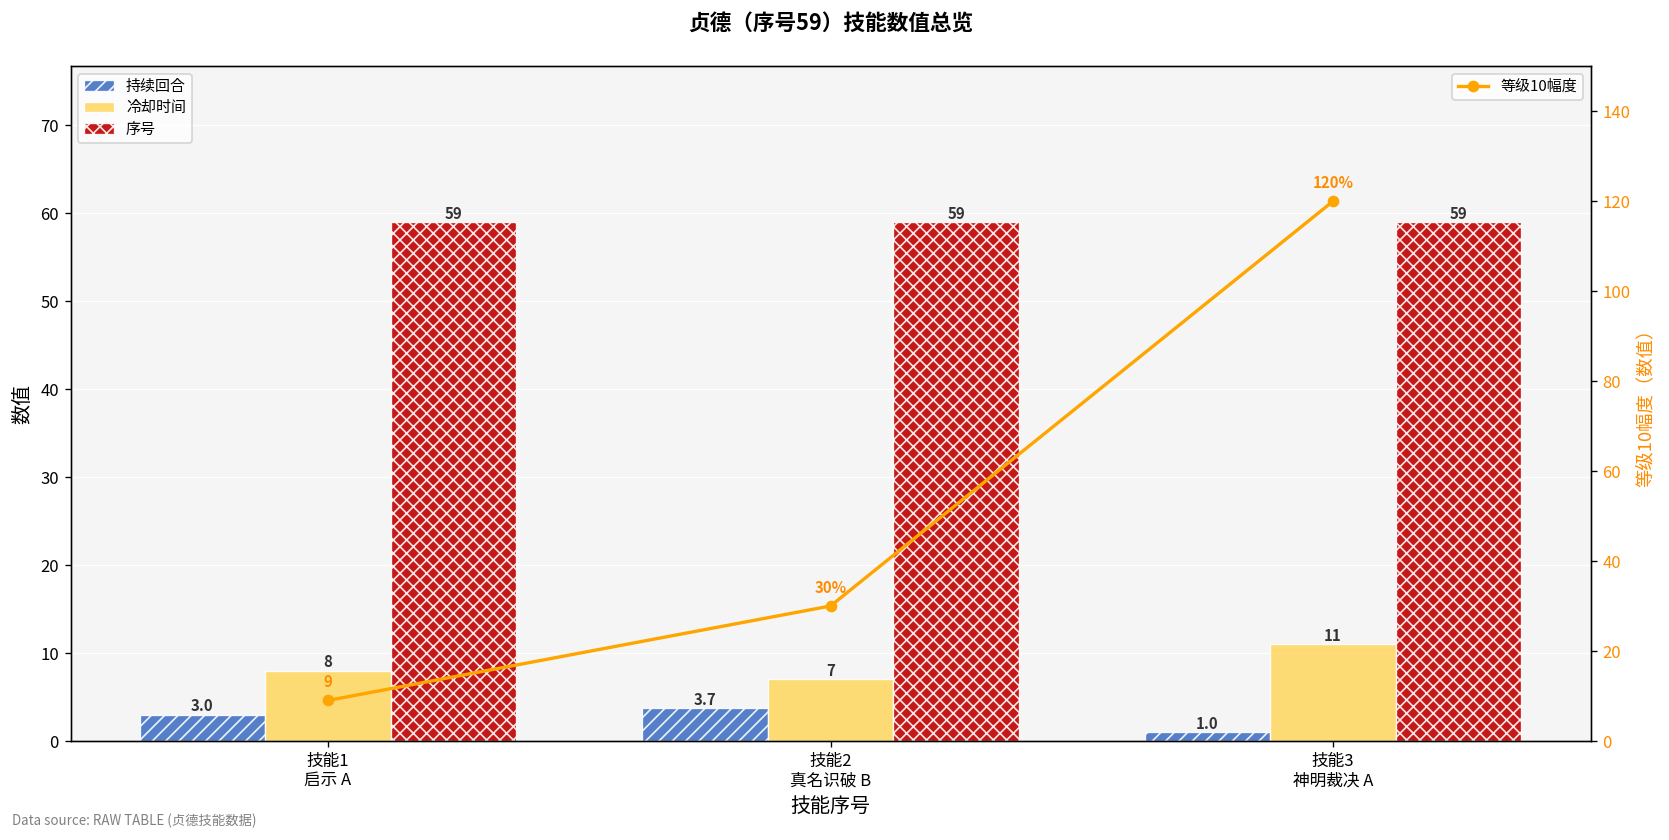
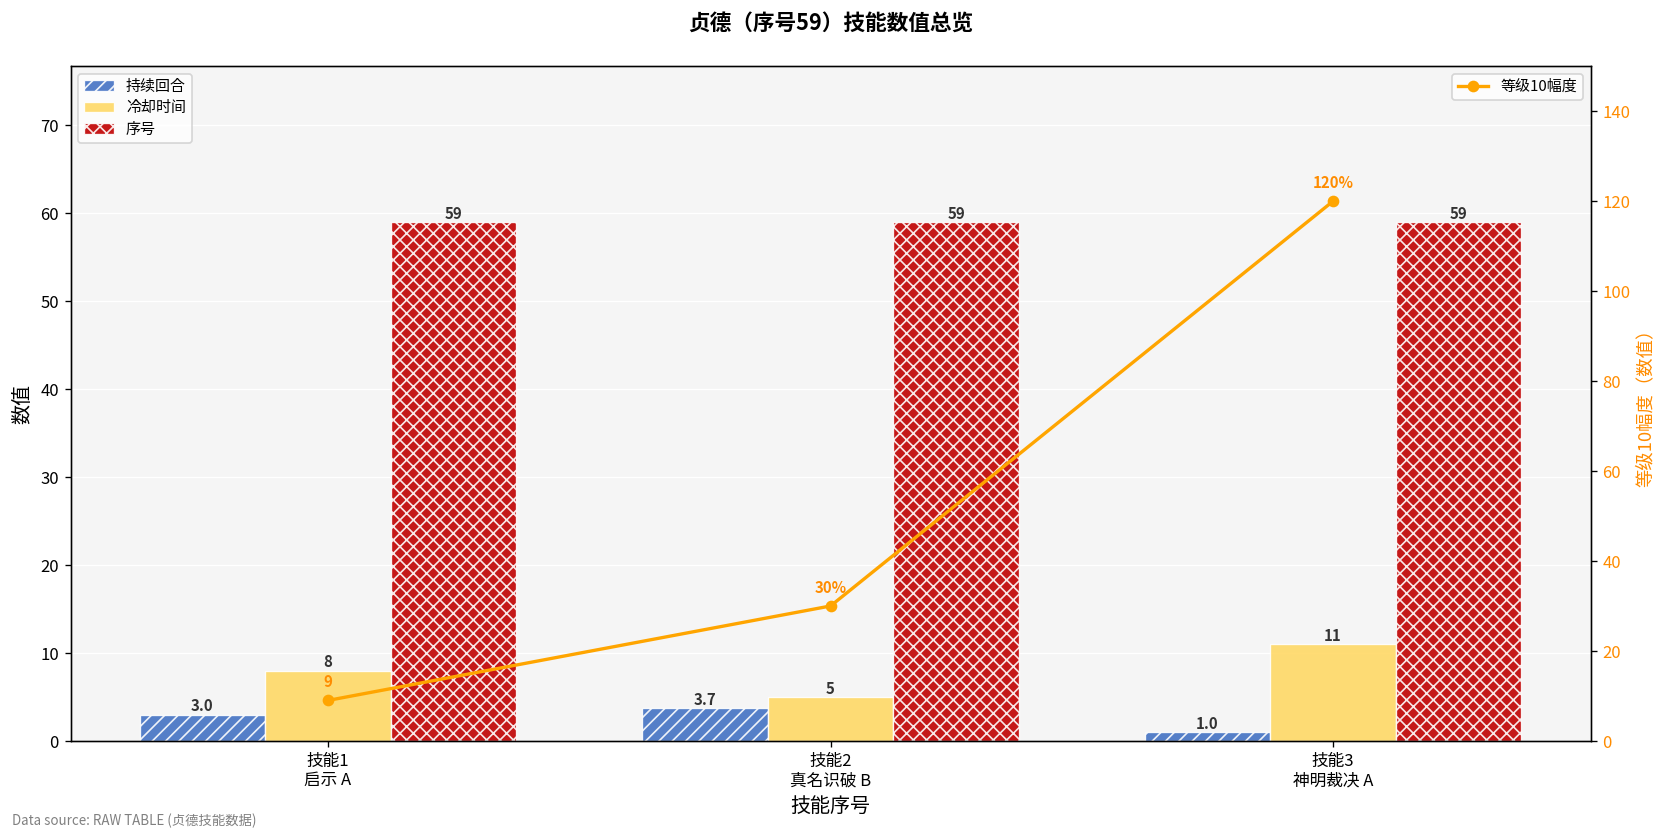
冷却时间, 技能2 真名识破 B: 7 -> 5
